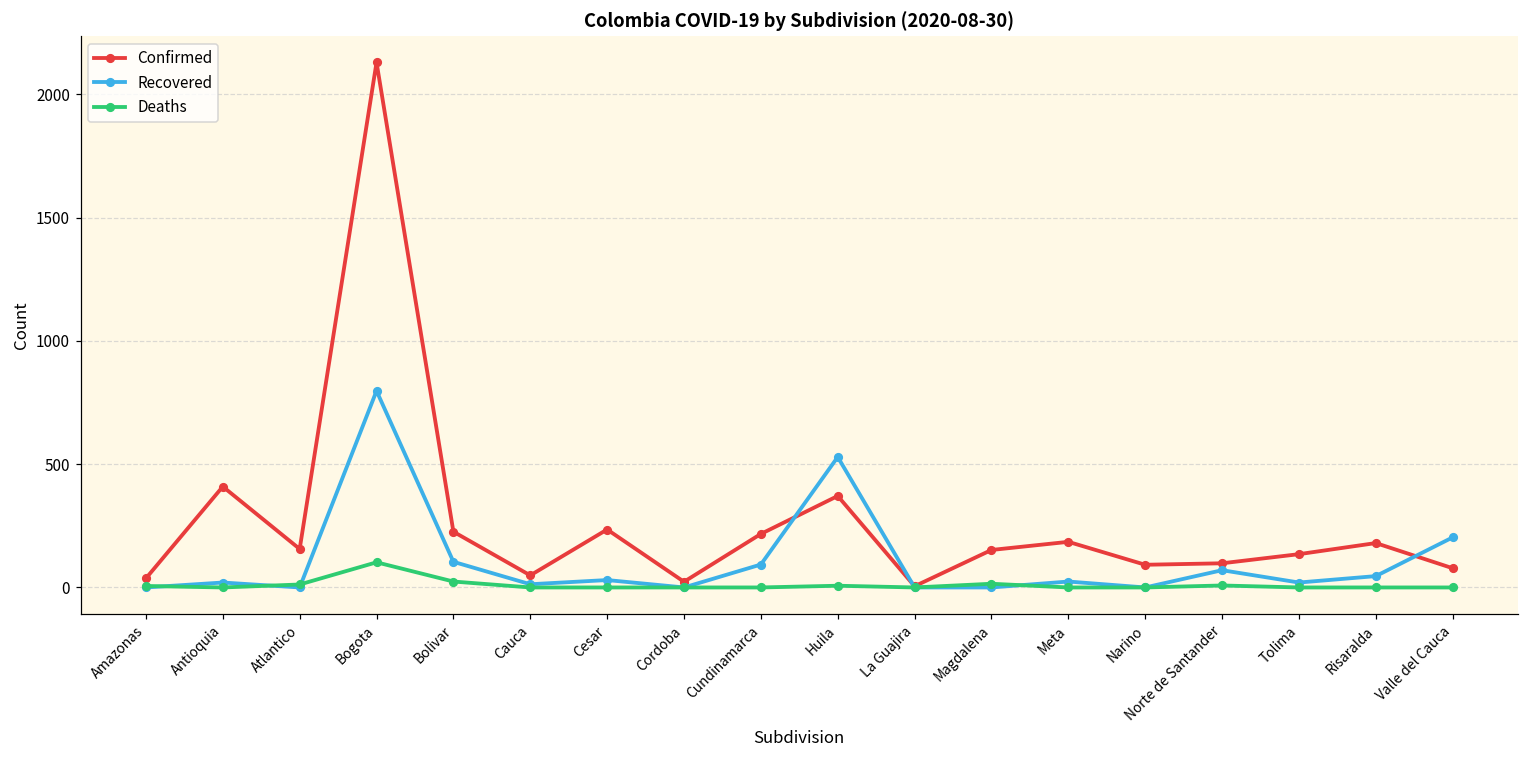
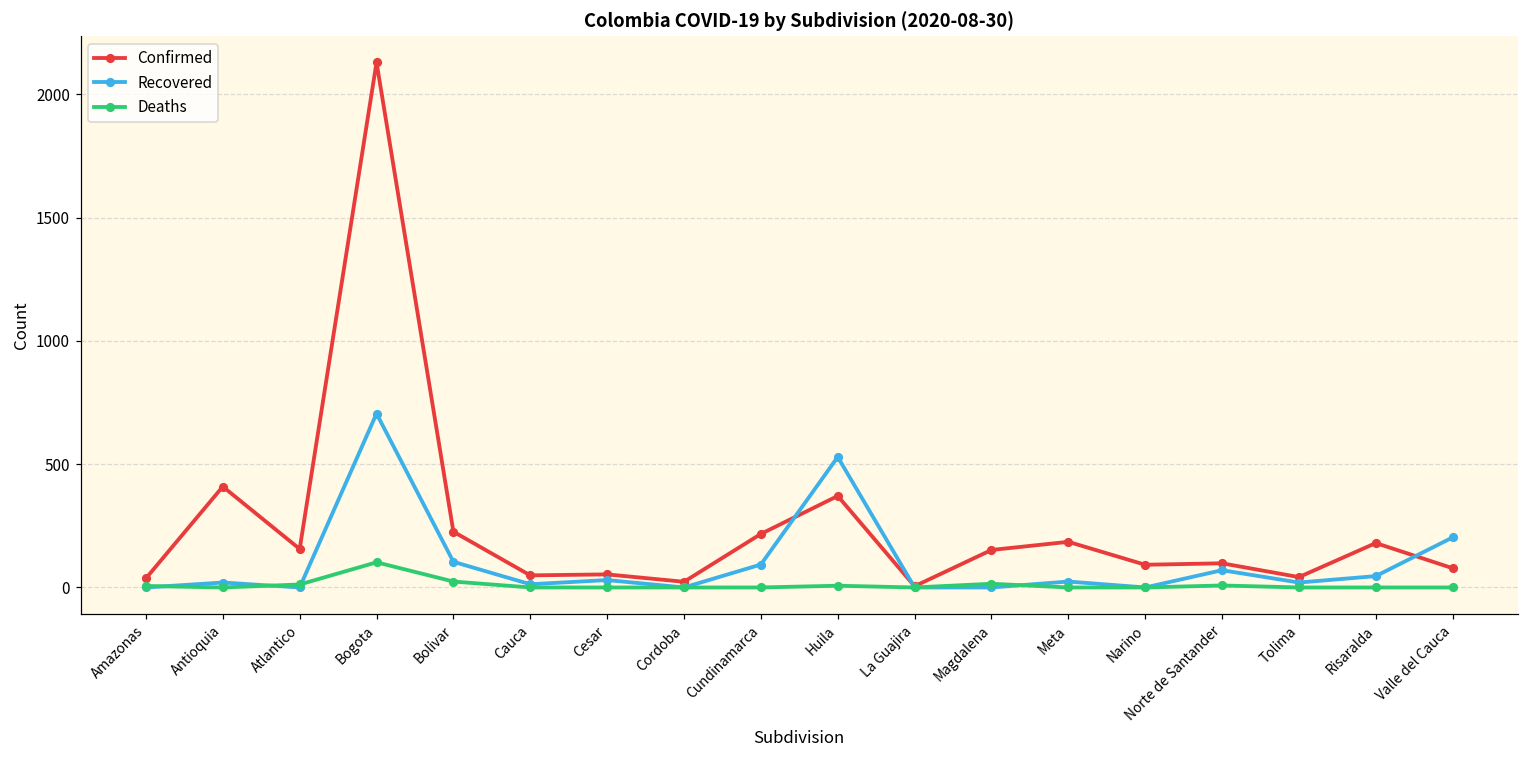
Recovered, Bogota: 800 -> 710
Confirmed, Cesar: 240 -> 50
Confirmed, Tolima: 140 -> 40
